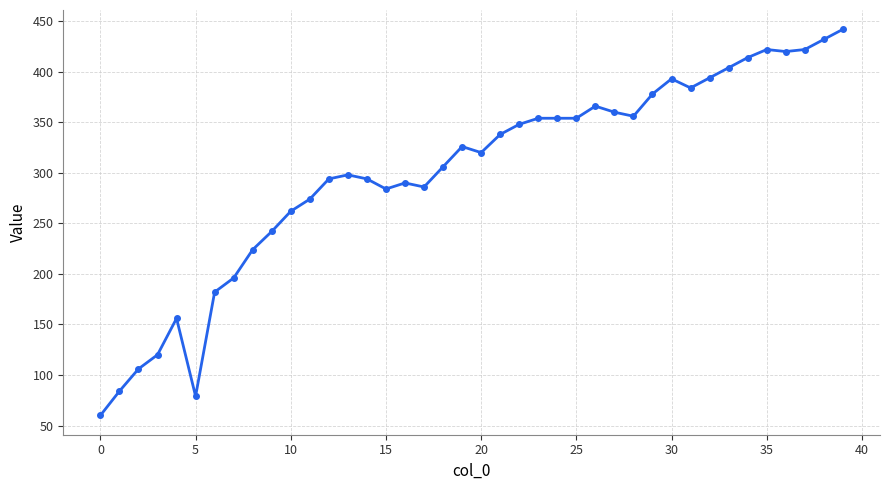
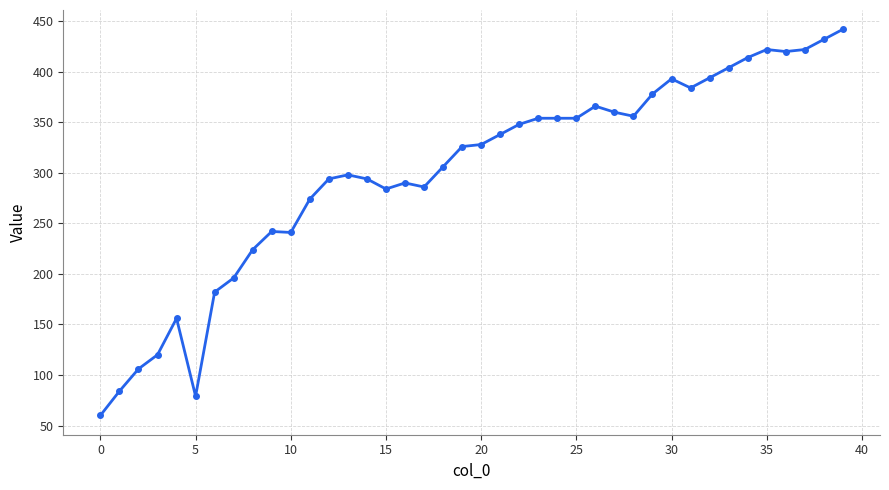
10: 262 -> 241
20: 320 -> 328
